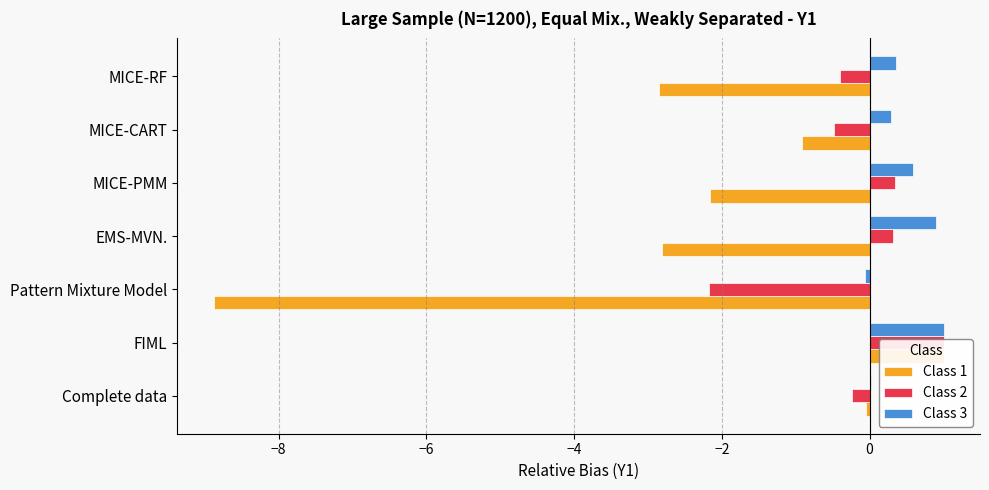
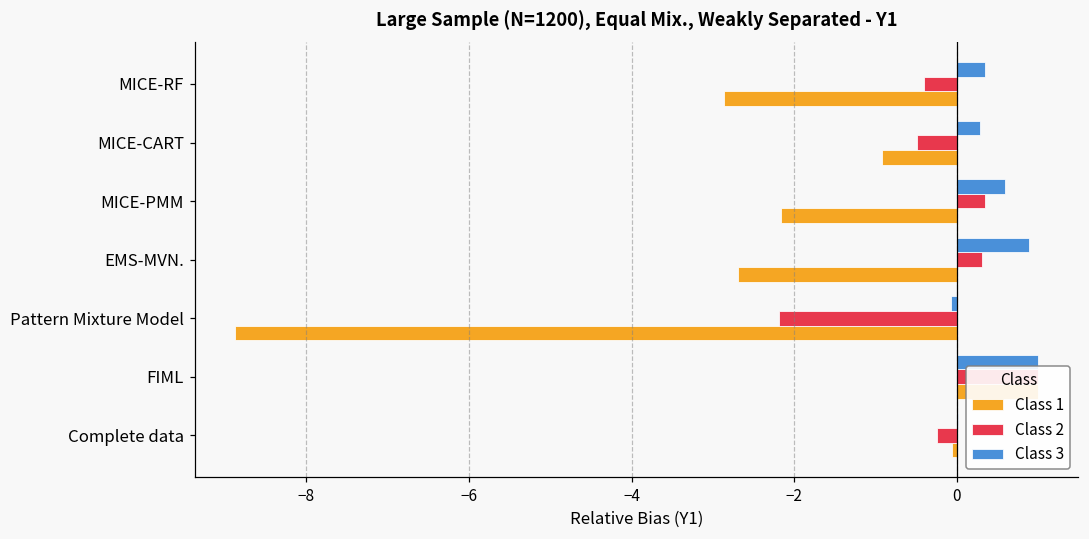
Class 1, EMS-MVN.: -2.8 -> -2.7
